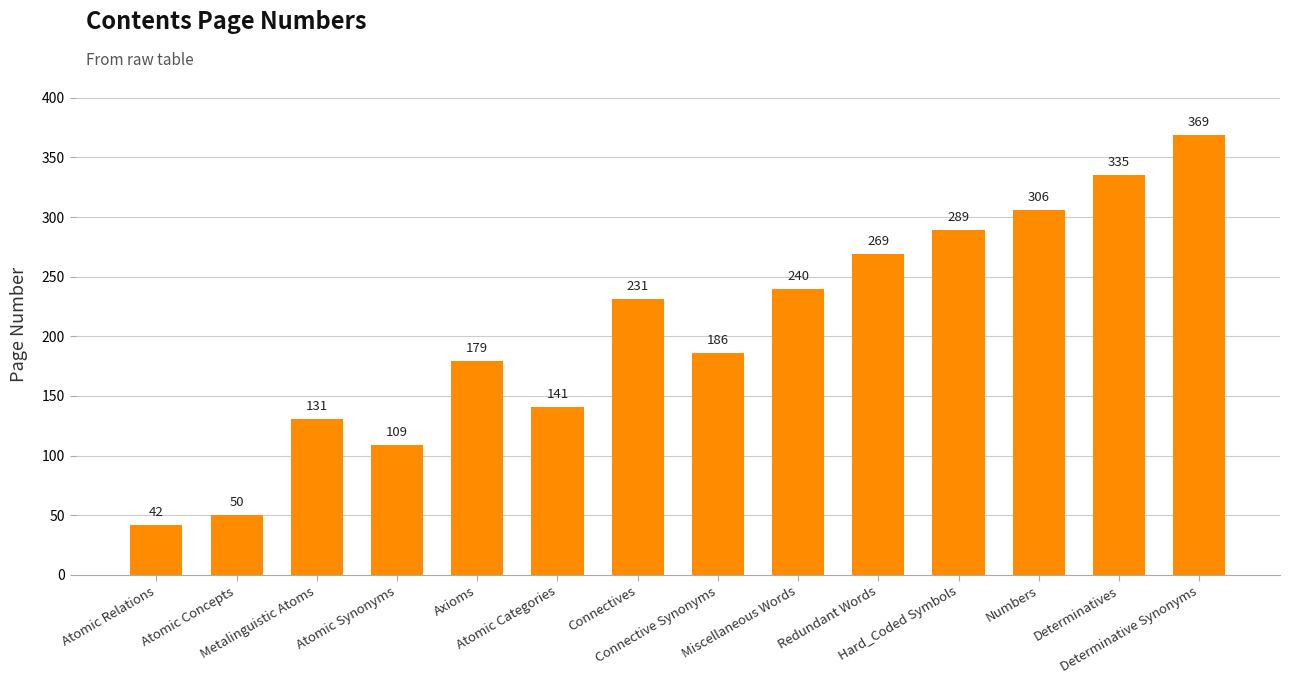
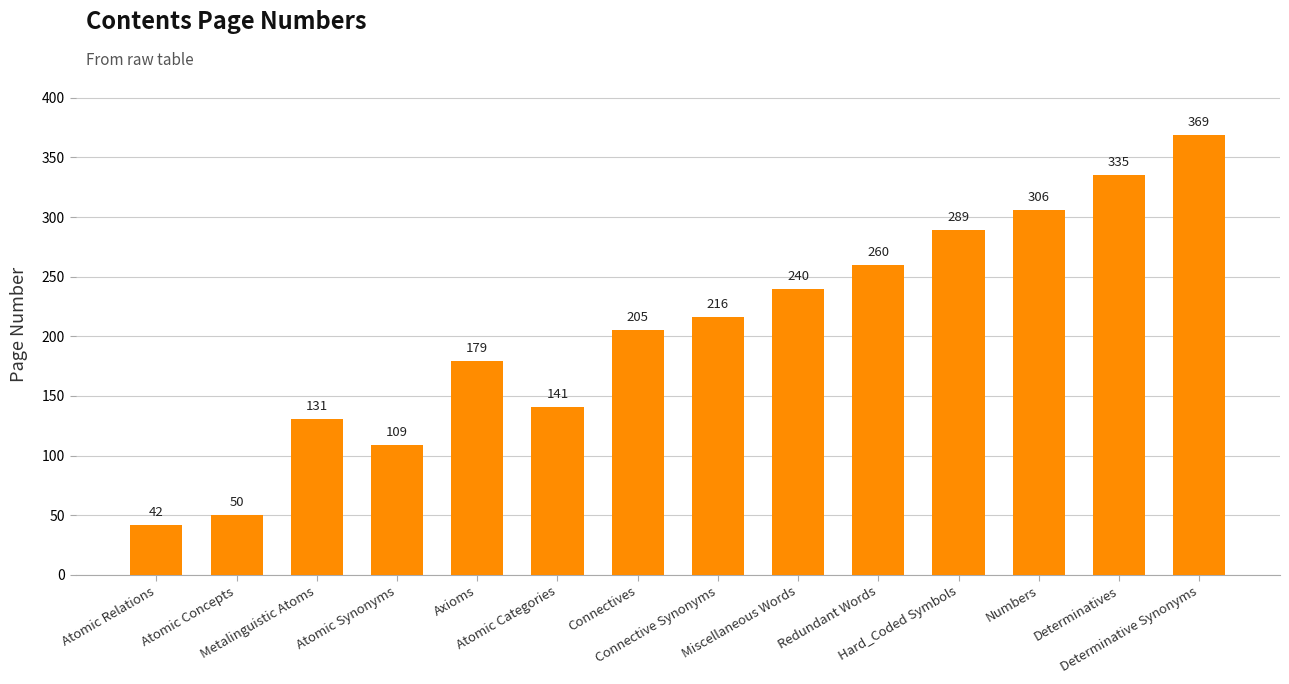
Connectives: 231 -> 205
Connective Synonyms: 186 -> 216
Redundant Words: 269 -> 260
